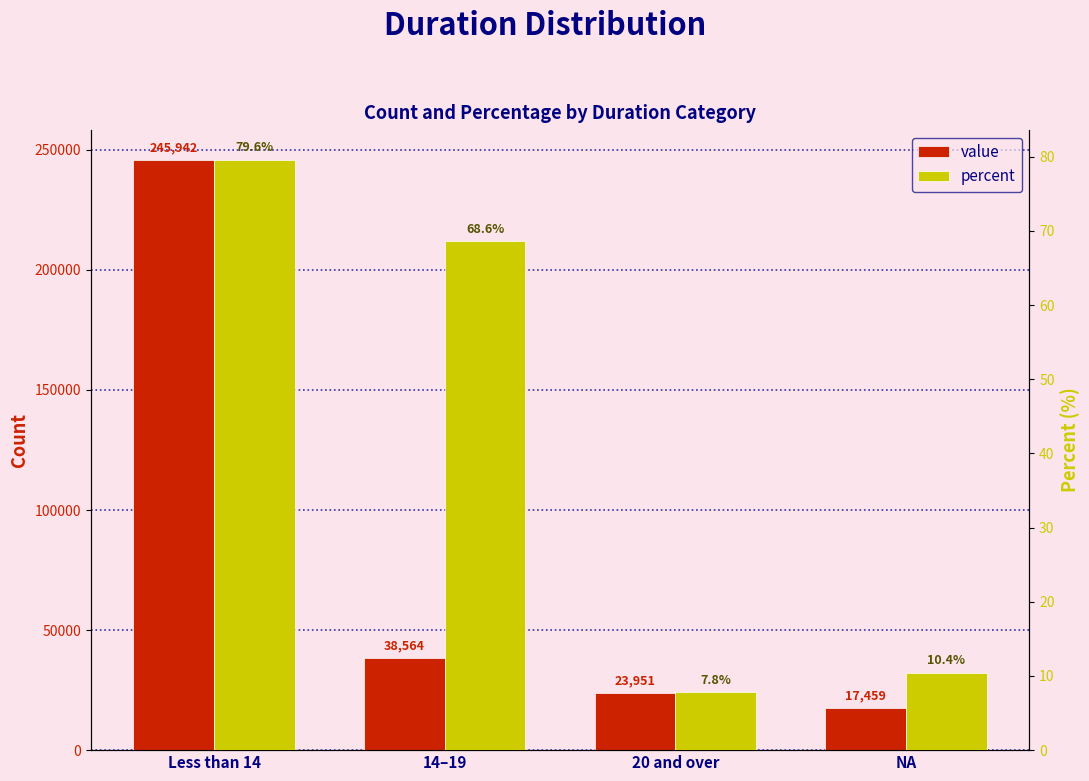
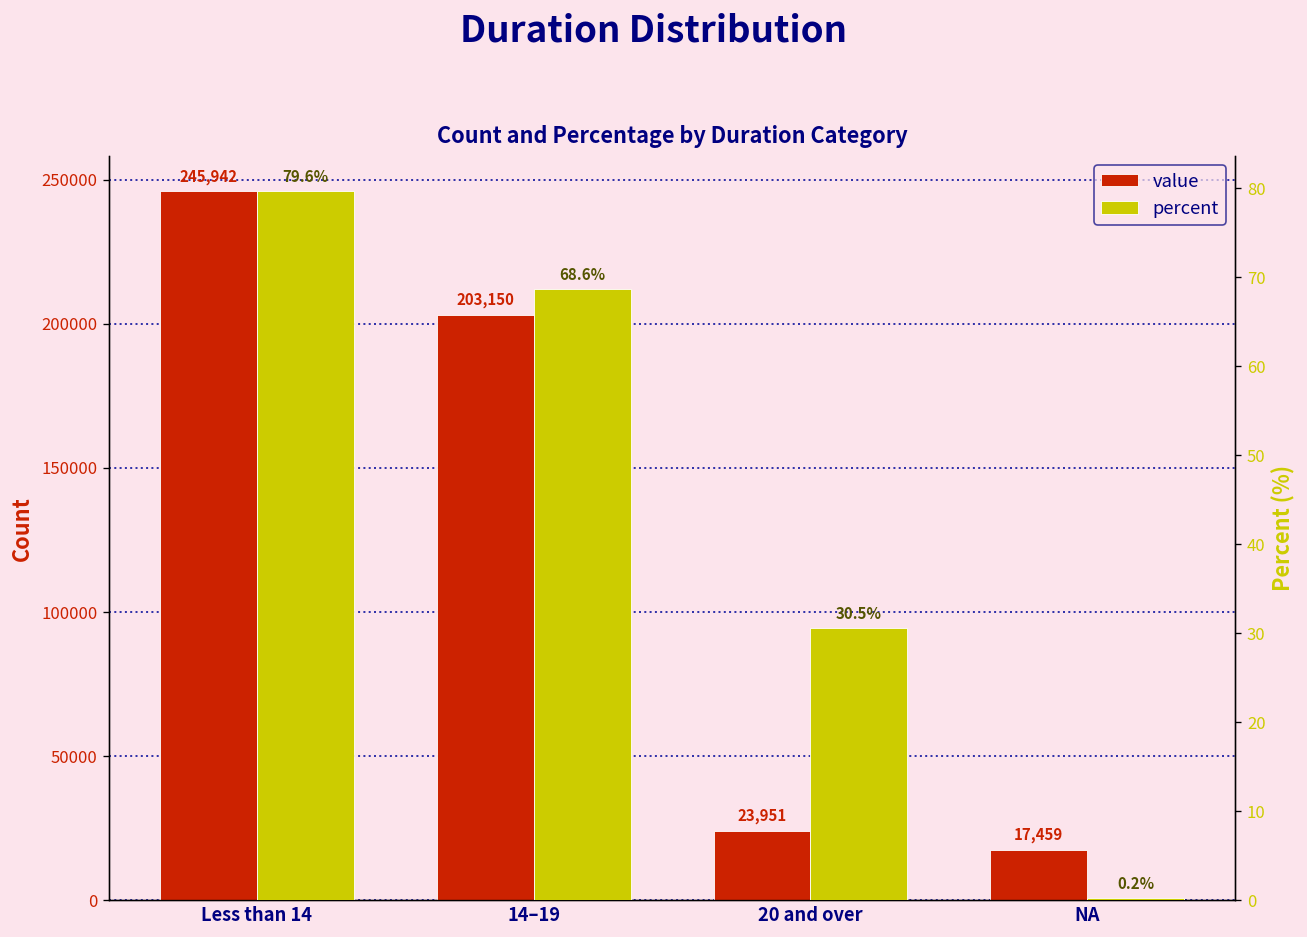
value, 14–19: 38,564 -> 203,150
percent, 20 and over: 7.8% -> 30.5%
percent, NA: 10.4% -> 0.2%
